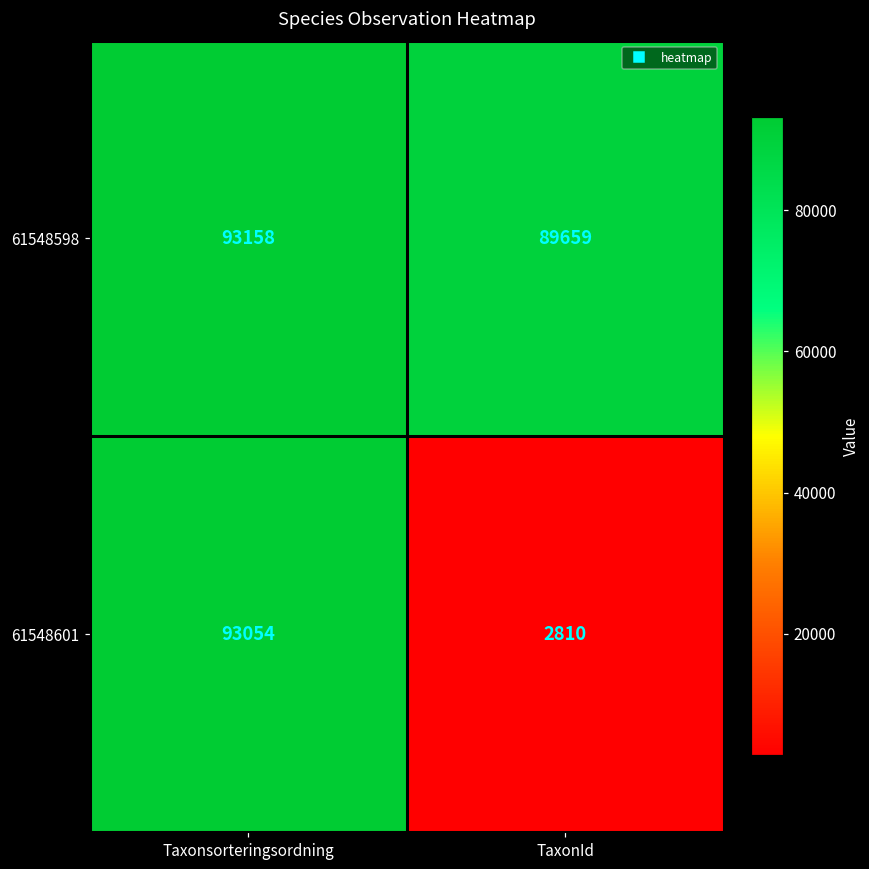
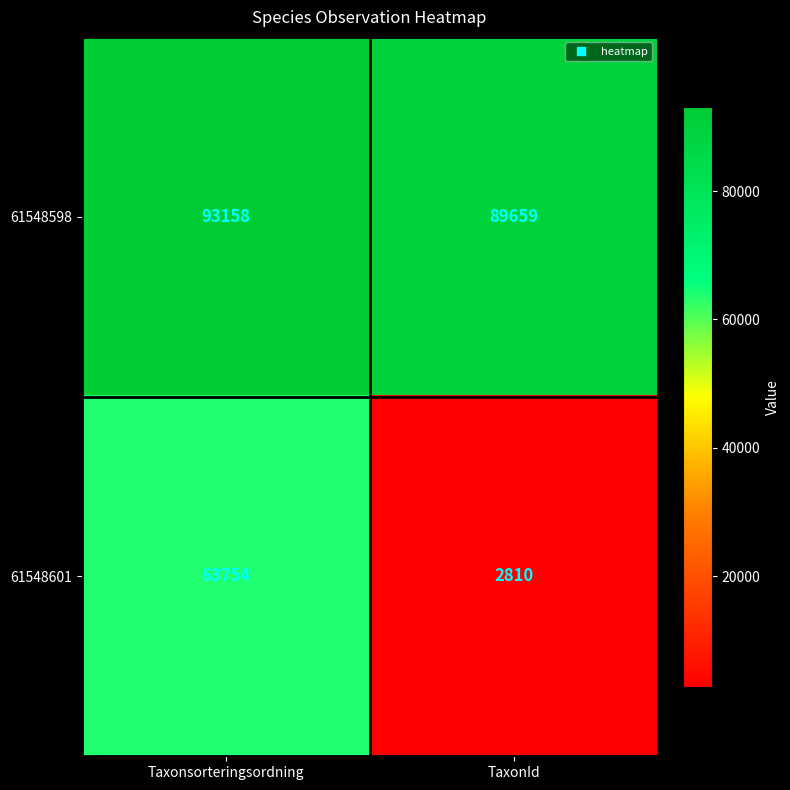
61548601, Taxonsorteringsordning: 93054 -> 63754
